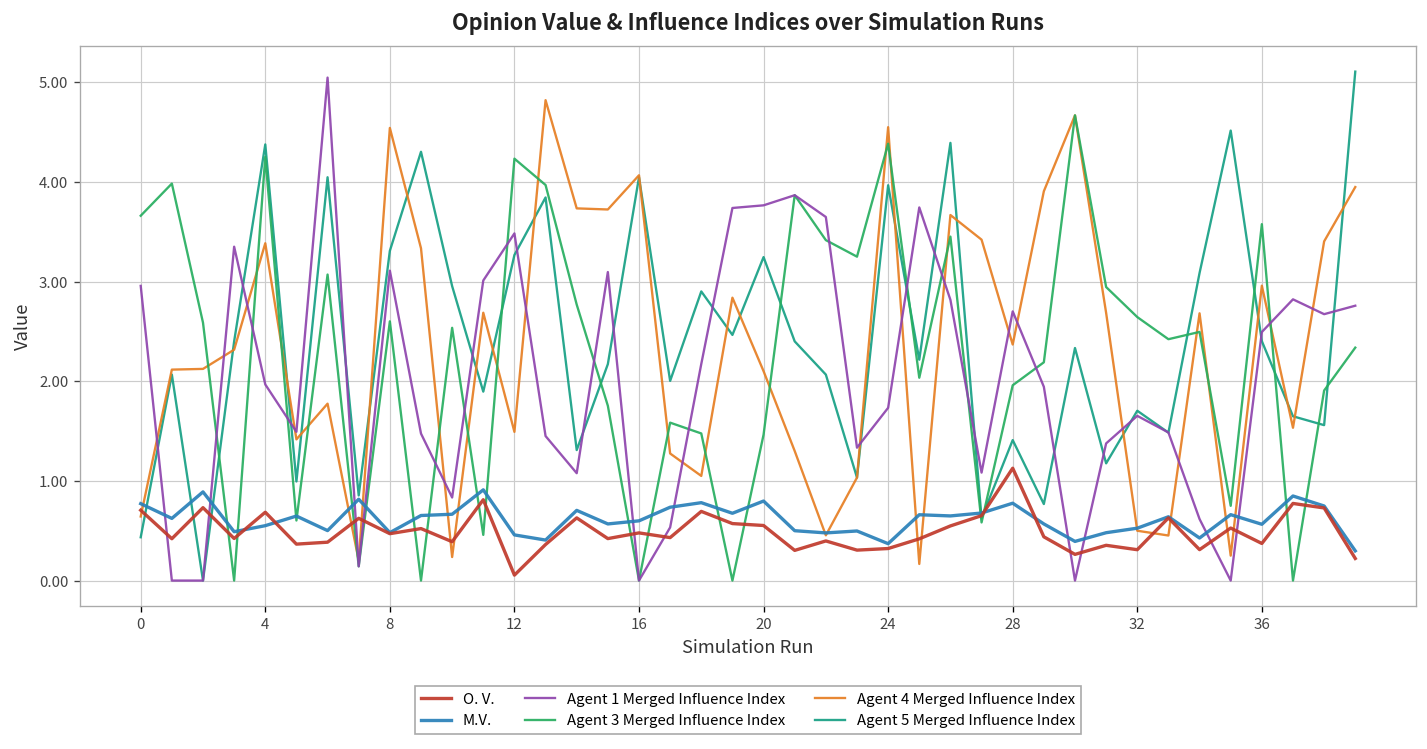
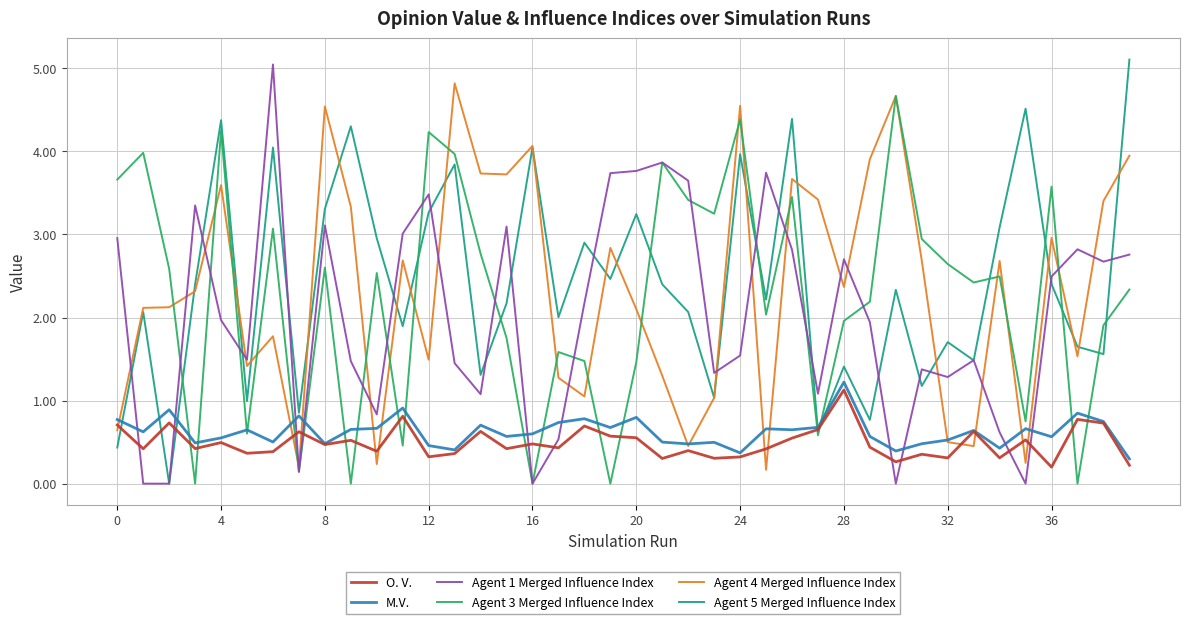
O. V., 4: 0.7 -> 0.5
Agent 4 Merged Influence Index, 4: 3.4 -> 3.6
O. V., 12: 0.1 -> 0.3
Agent 1 Merged Influence Index, 24: 1.7 -> 1.5
M.V., 28: 0.8 -> 1.2
Agent 1 Merged Influence Index, 32: 1.7 -> 1.3
O. V., 36: 0.4 -> 0.2
